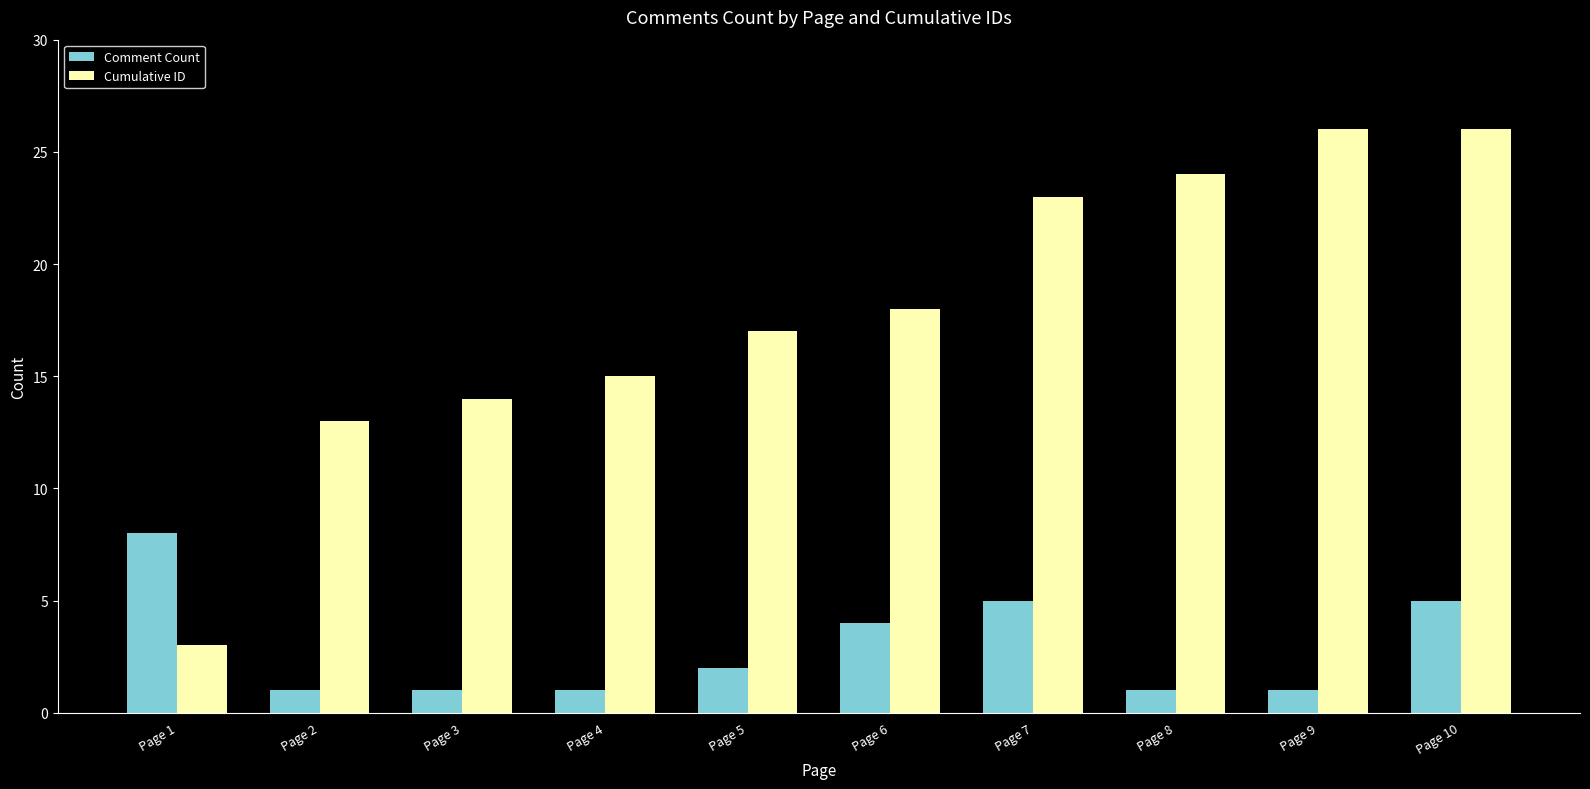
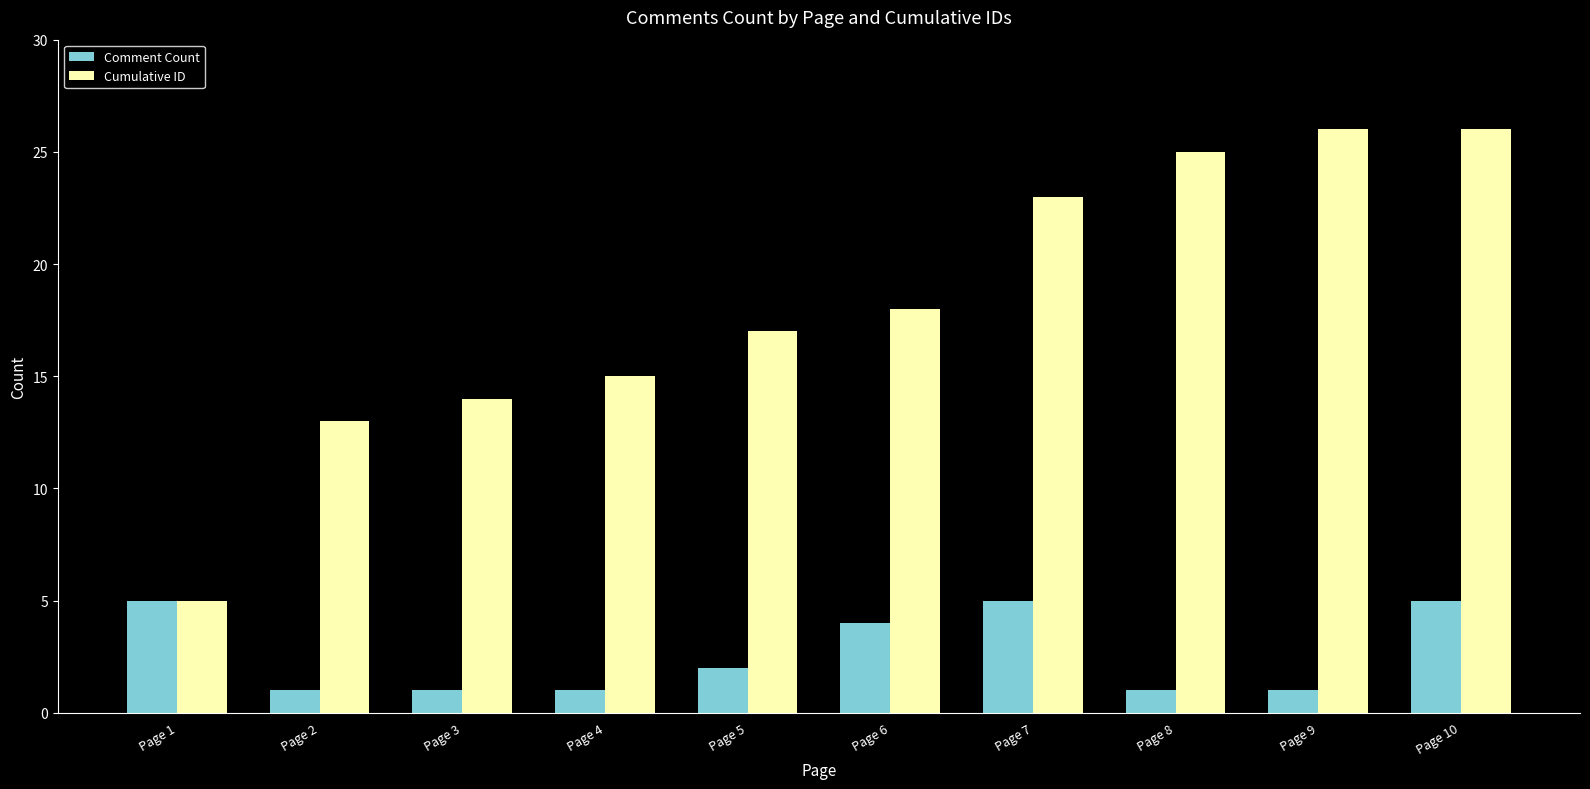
Comment Count, Page 1: 8 -> 5
Cumulative ID, Page 1: 3 -> 5
Cumulative ID, Page 8: 24 -> 25
